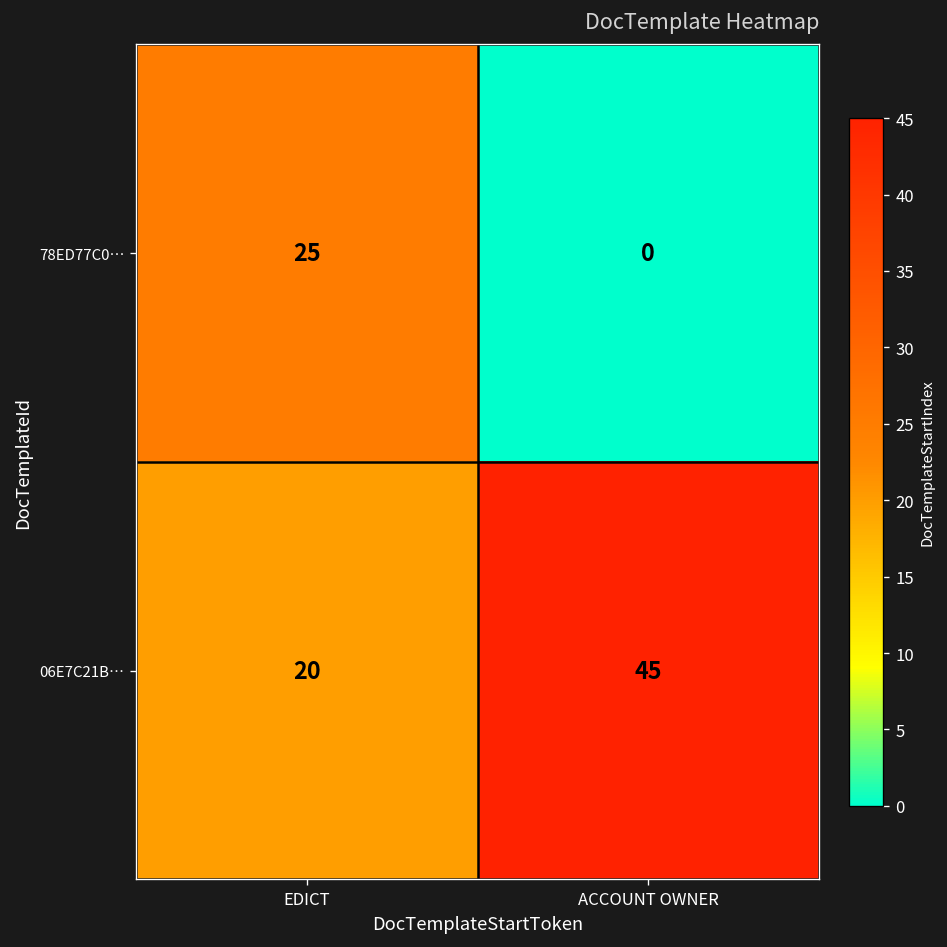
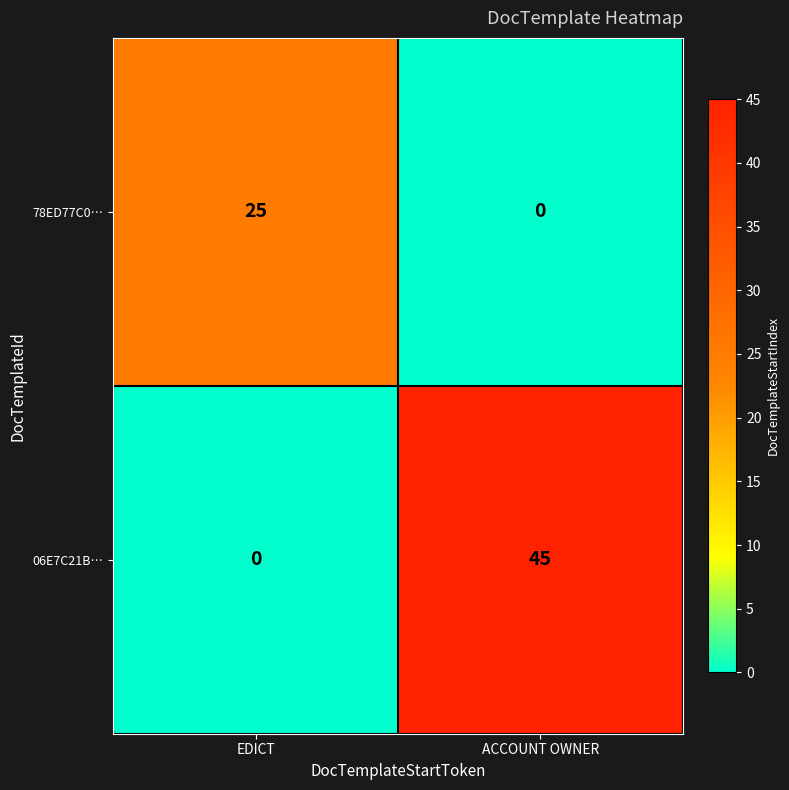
06E7C21B…, EDICT: 20 -> 0
